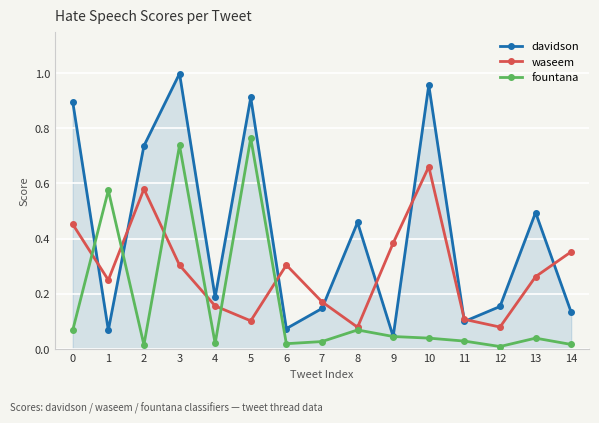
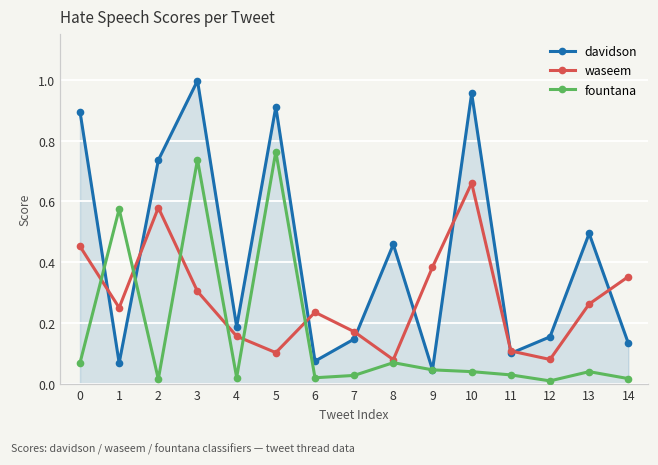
waseem, 6: 0.30 -> 0.24
